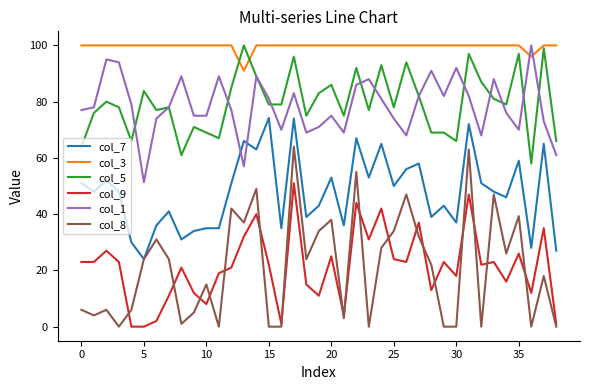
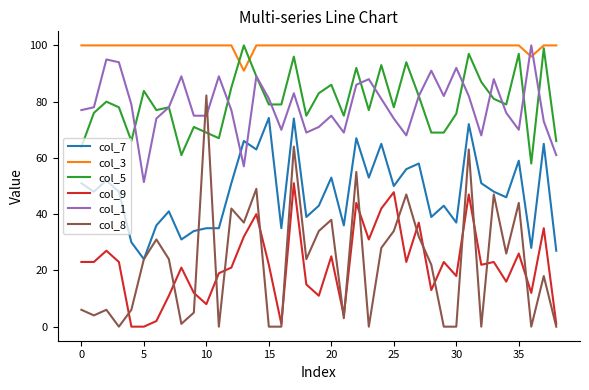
col_8, 10: 15 -> 82
col_9, 25: 24 -> 48
col_5, 30: 66 -> 76
col_8, 35: 39 -> 44
